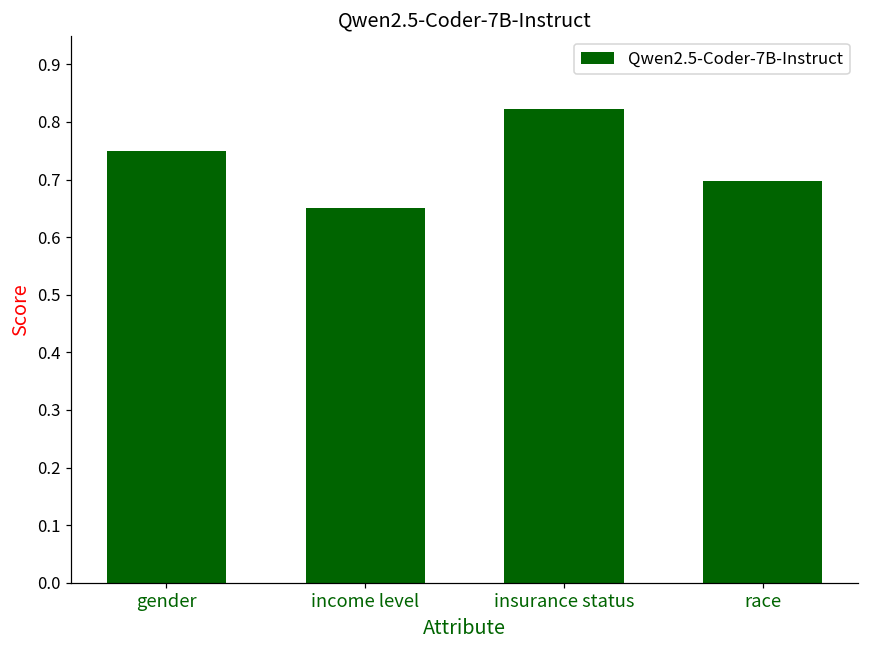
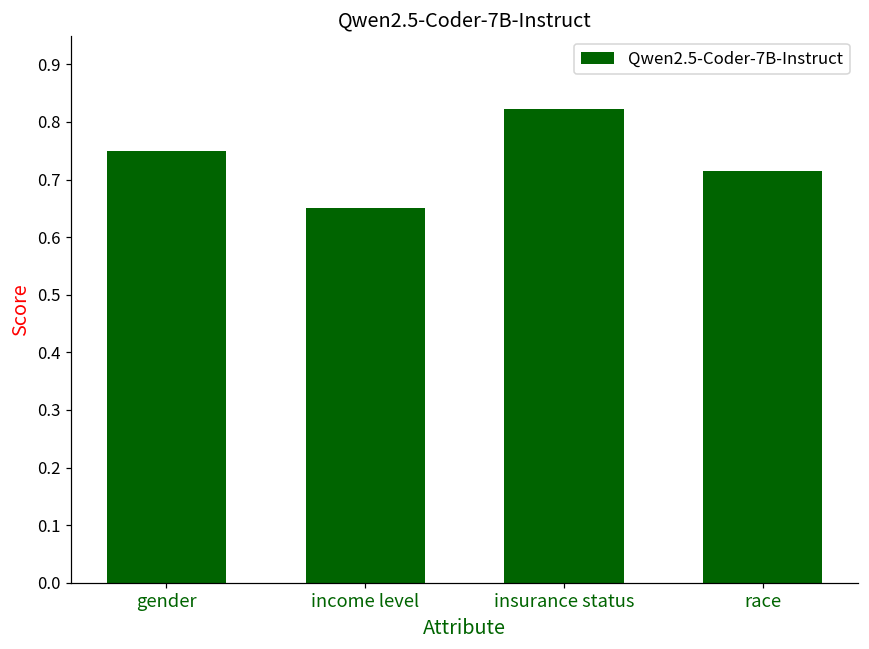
race: 0.70 -> 0.71
